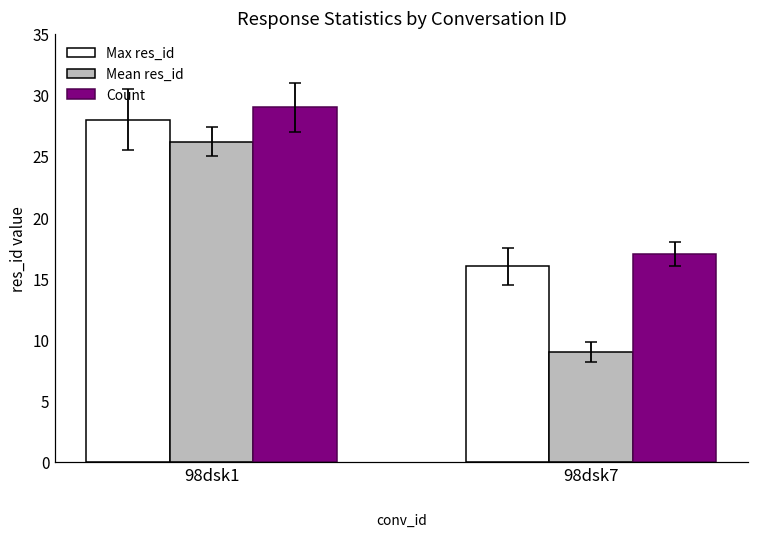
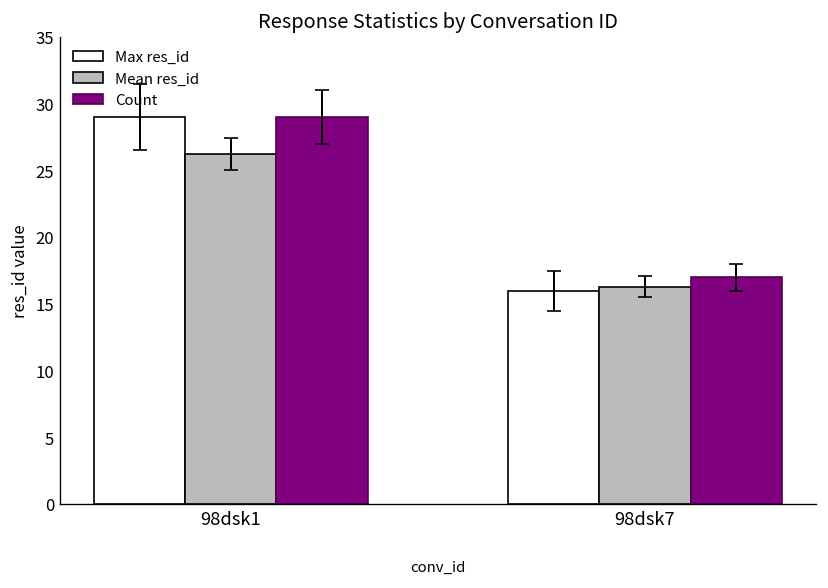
Max res_id, 98dsk1: 28 -> 29
Mean res_id, 98dsk7: 9.0 -> 16.3
